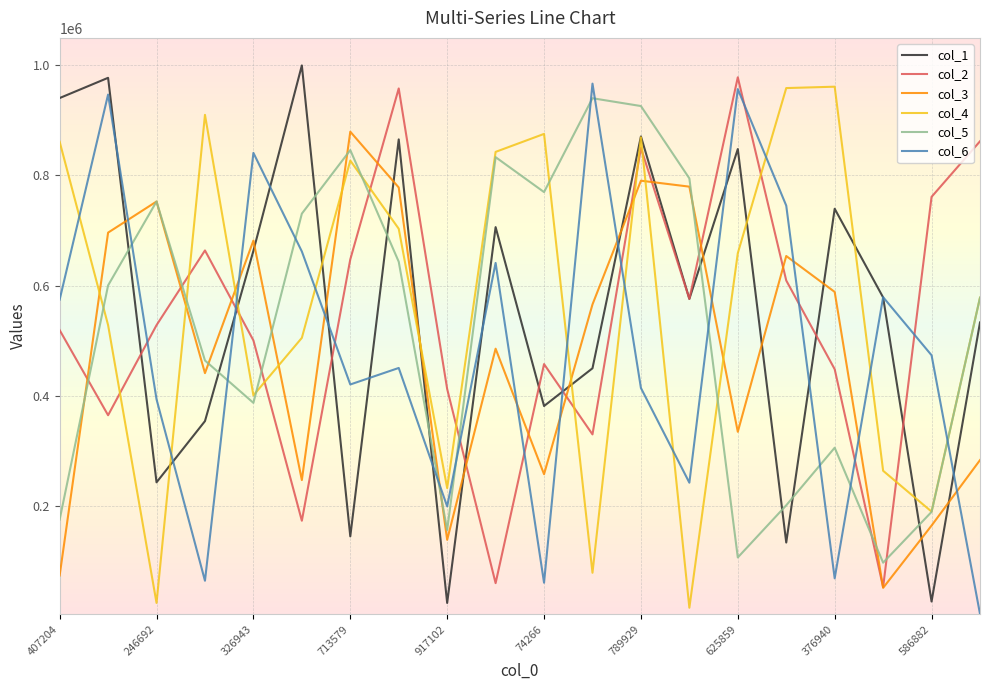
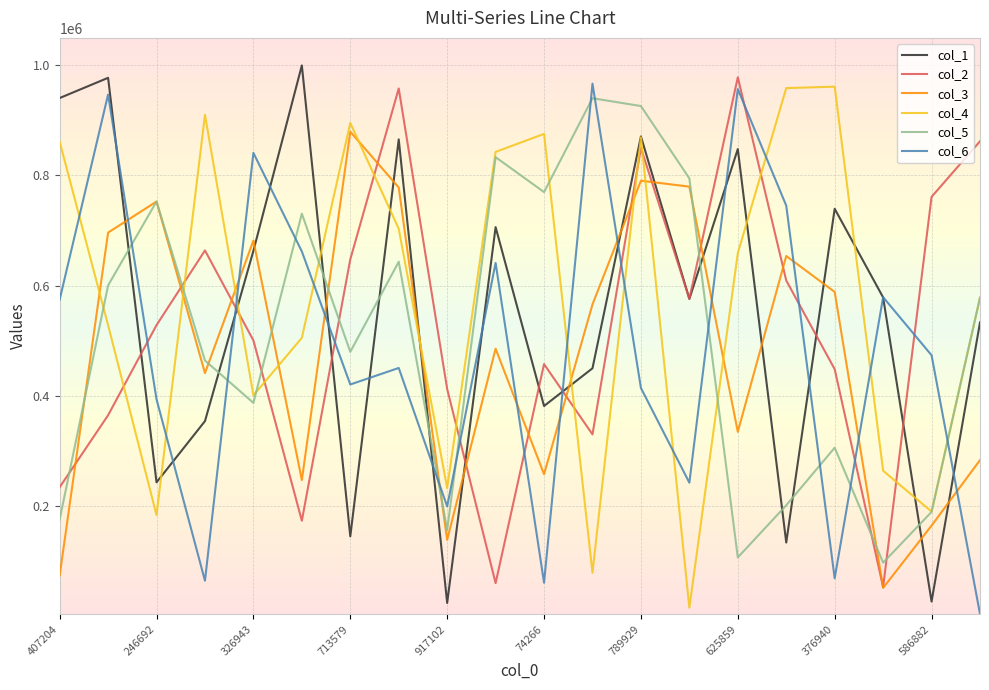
col_2, 407204: 520000 -> 230000
col_4, 246692: 20000 -> 180000
col_4, 713579: 830000 -> 900000
col_5, 713579: 850000 -> 480000
